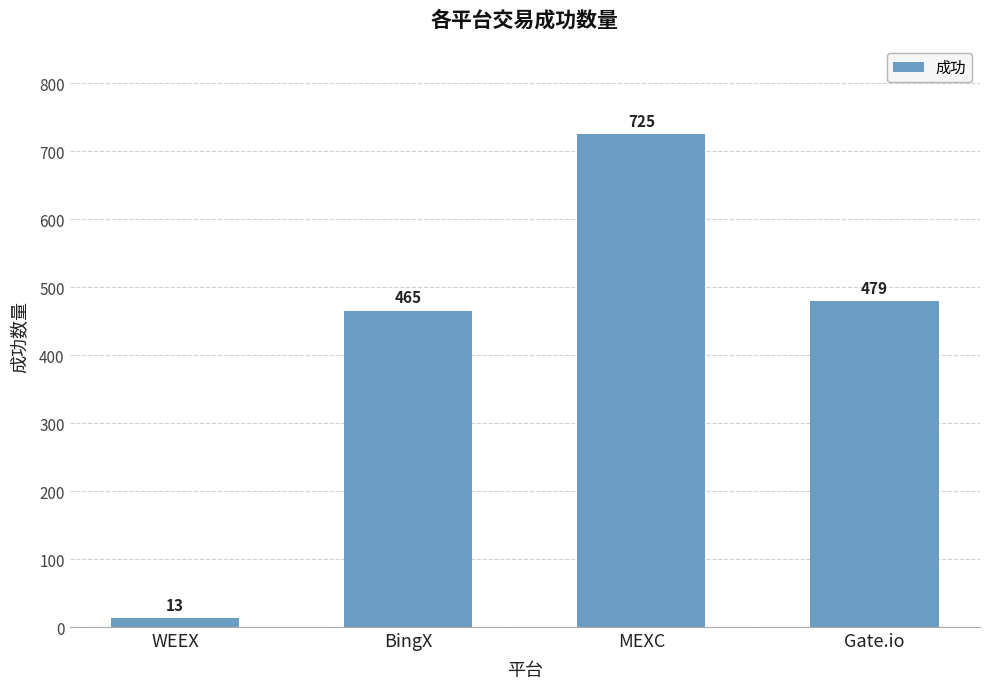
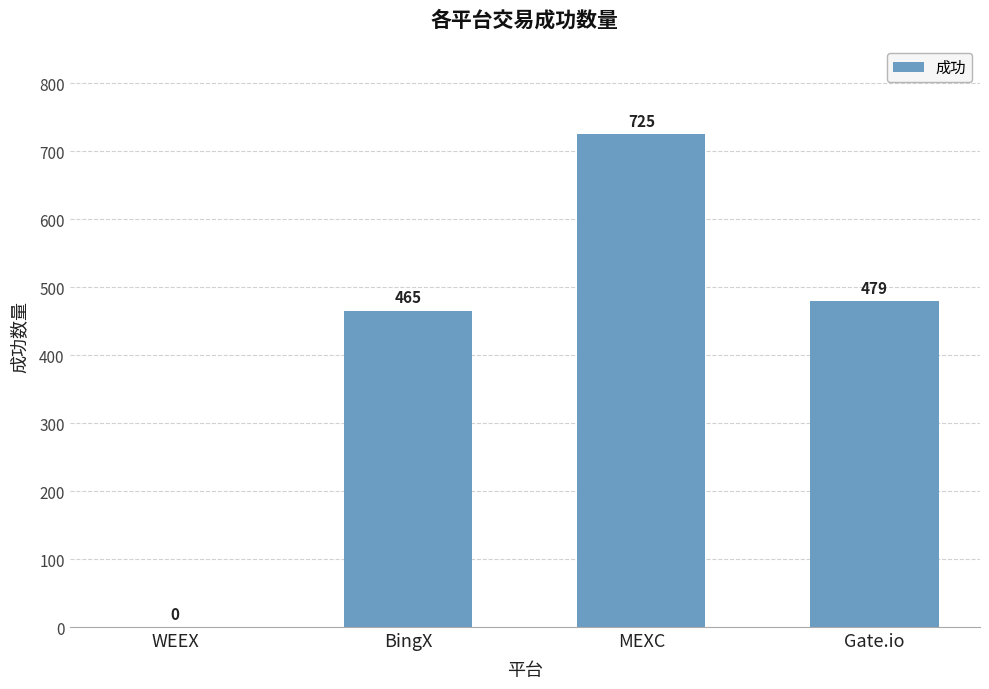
WEEX: 13 -> 0
